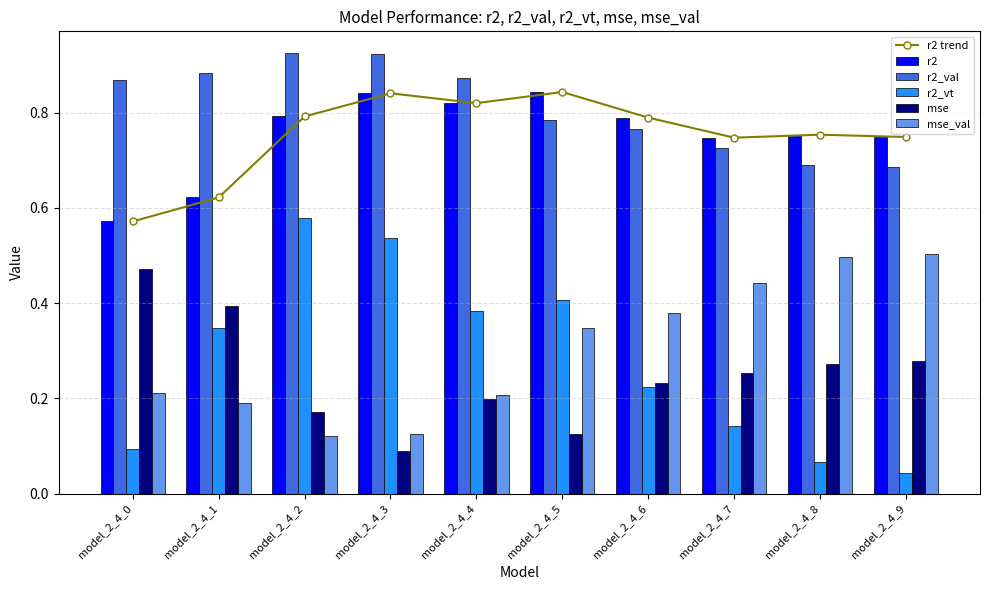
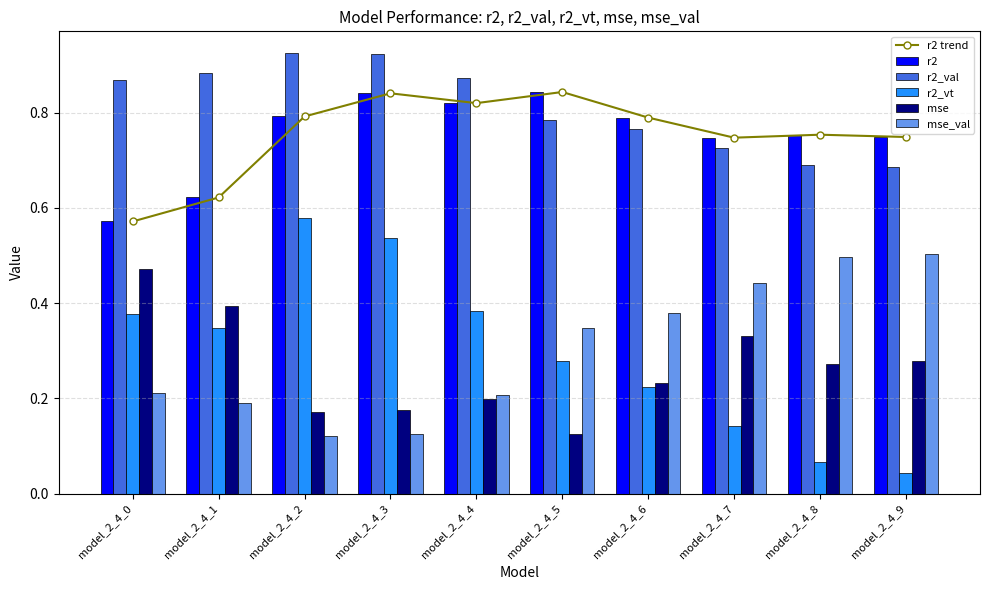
r2_vt, model_2_4_0: 0.09 -> 0.38
mse, model_2_4_3: 0.09 -> 0.18
r2_vt, model_2_4_5: 0.41 -> 0.28
mse, model_2_4_7: 0.25 -> 0.33
